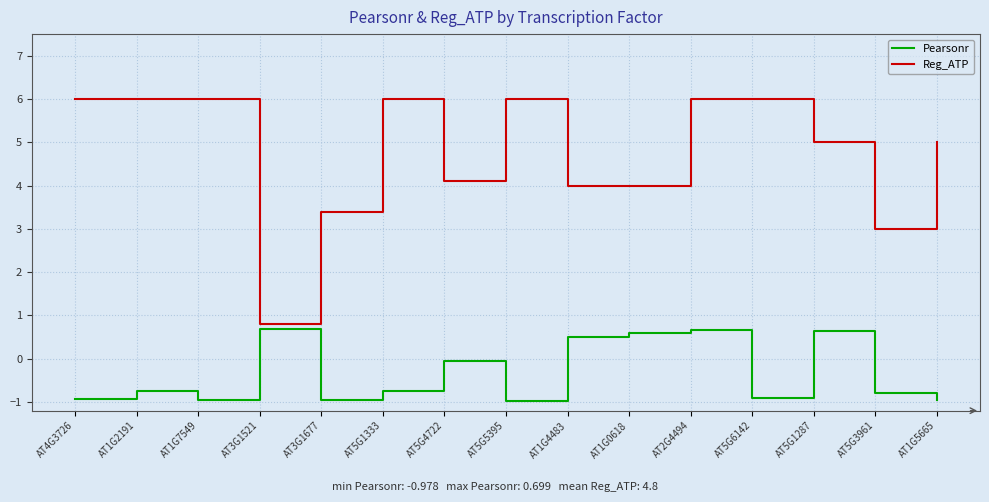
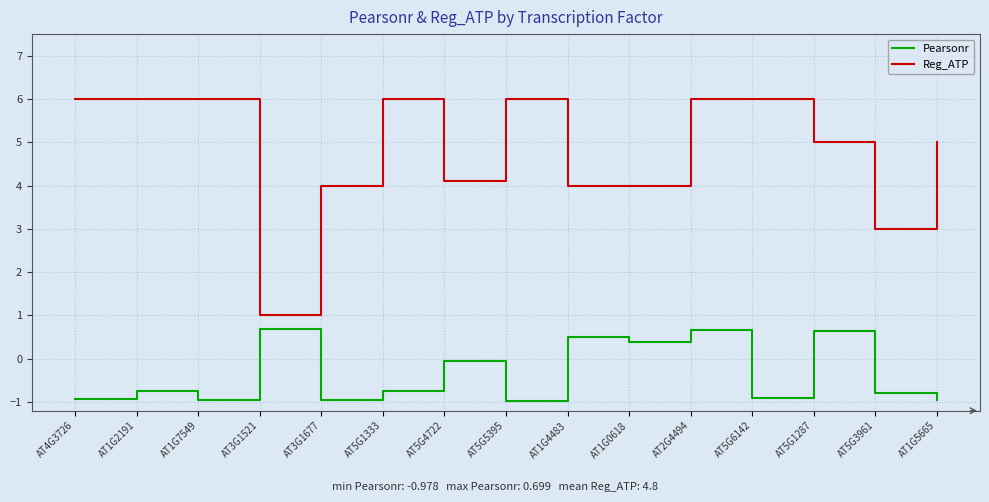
Reg_ATP, AT3G1521: 0.8 -> 1.0
Reg_ATP, AT3G1677: 3.4 -> 4.0
Pearsonr, AT1G0618: 0.6 -> 0.4
